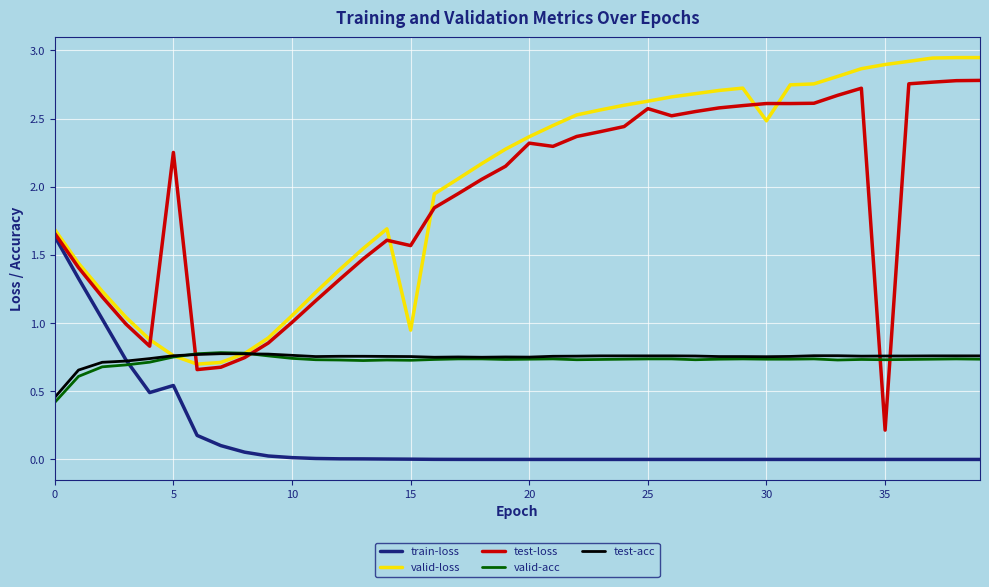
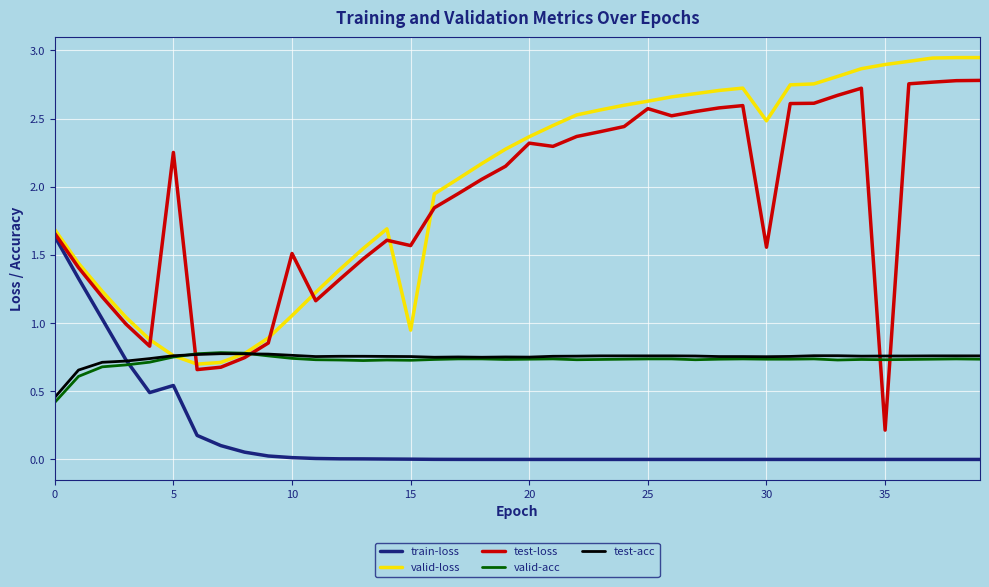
test-loss, 10: 1.01 -> 1.51
test-loss, 30: 2.61 -> 1.56
